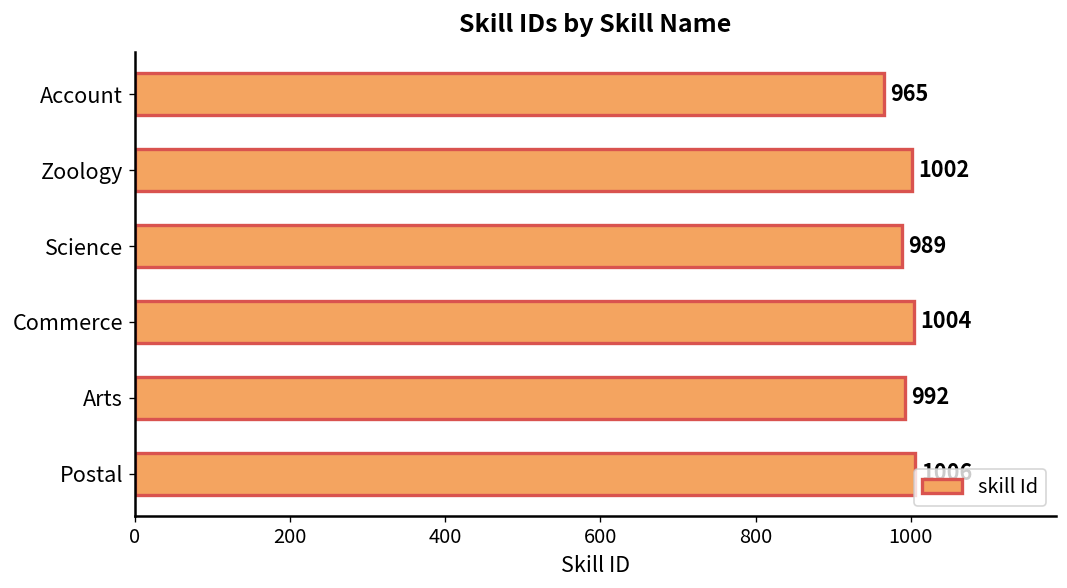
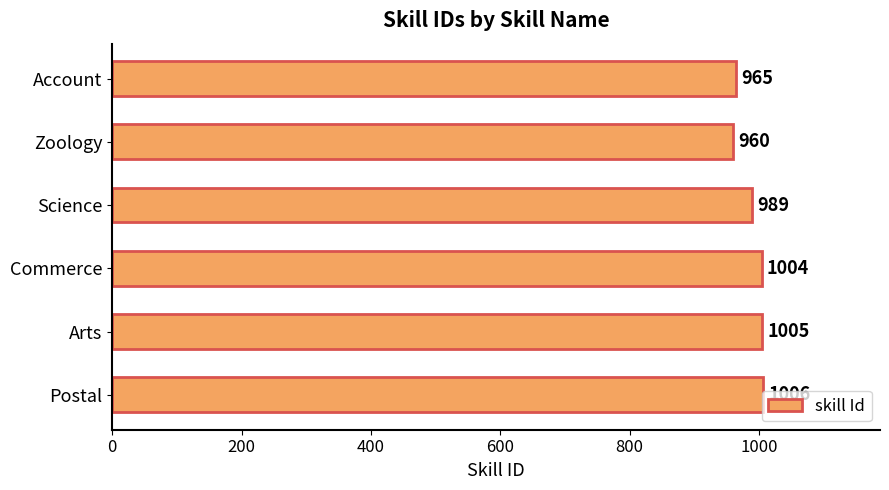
Zoology: 1002 -> 960
Arts: 992 -> 1005
